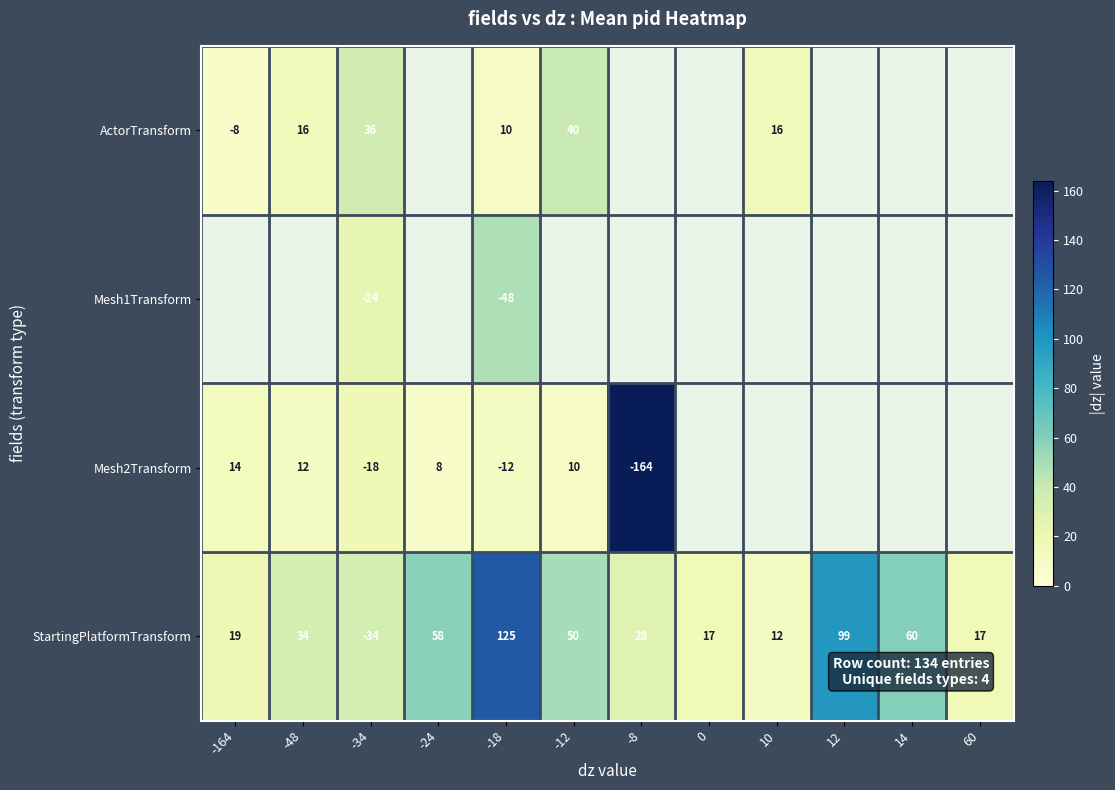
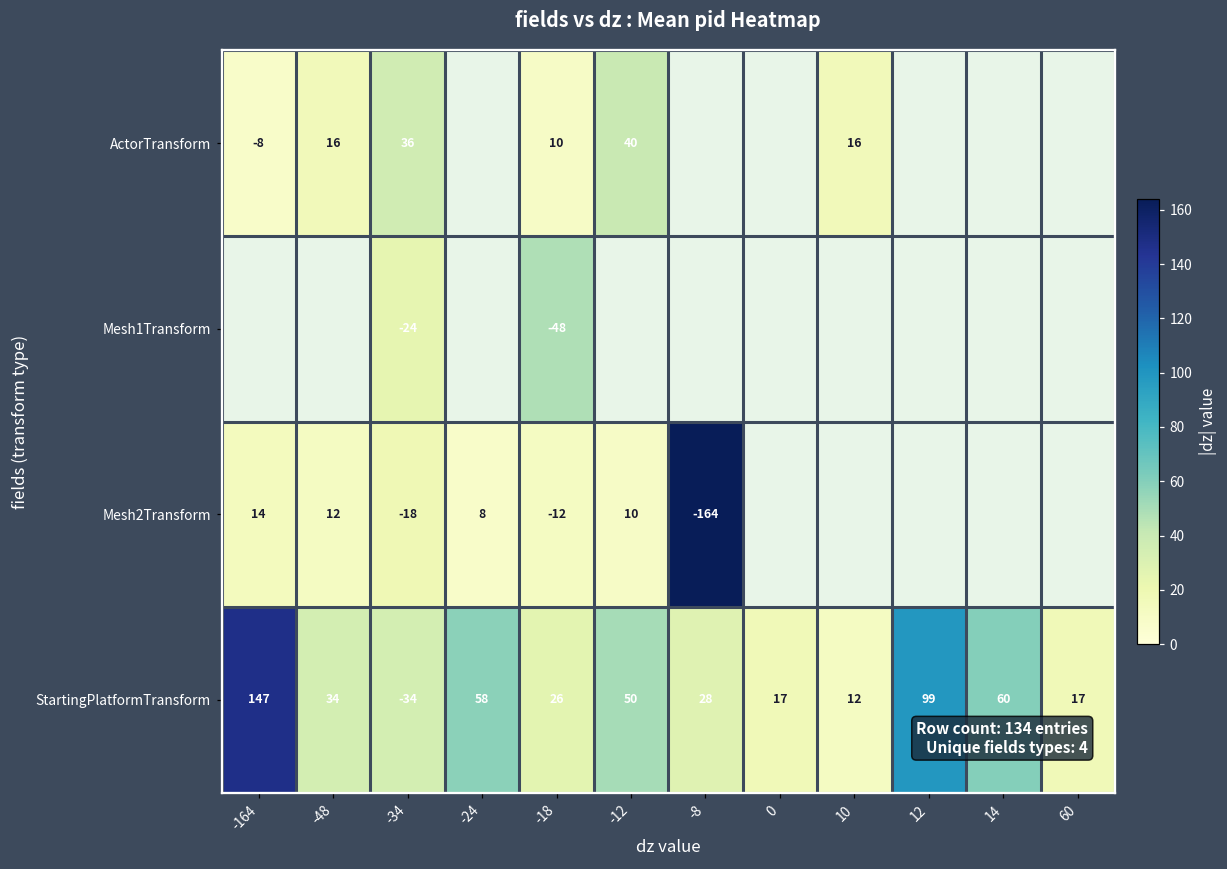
StartingPlatformTransform, -164: 19 -> 147
StartingPlatformTransform, -18: 125 -> 26
